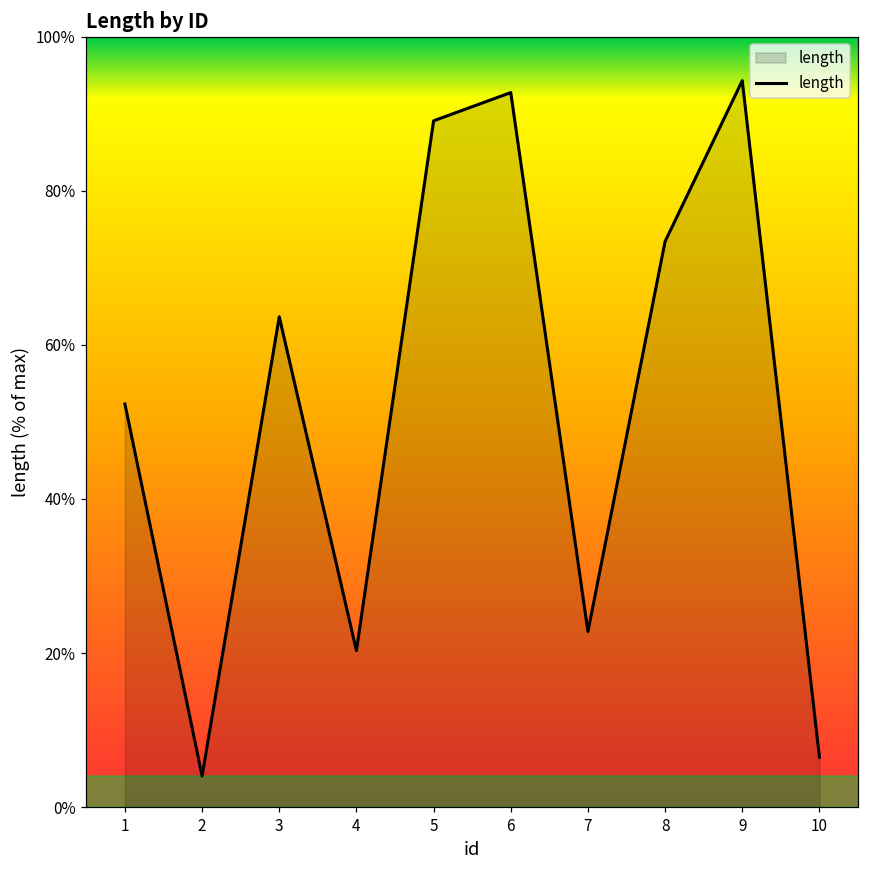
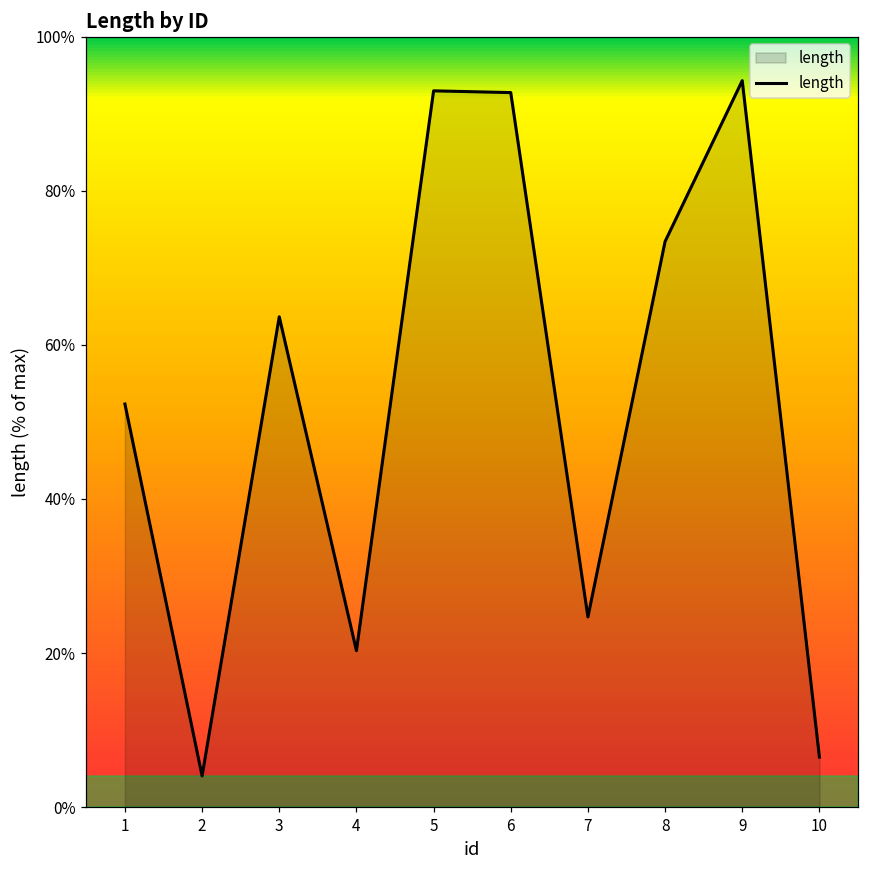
5: 89% -> 93%
7: 23% -> 25%
